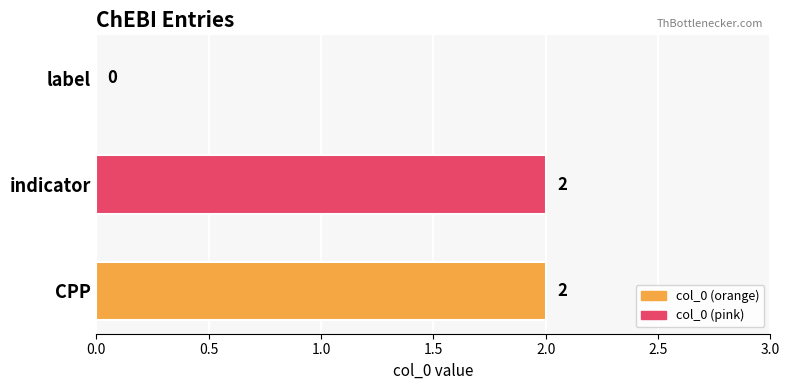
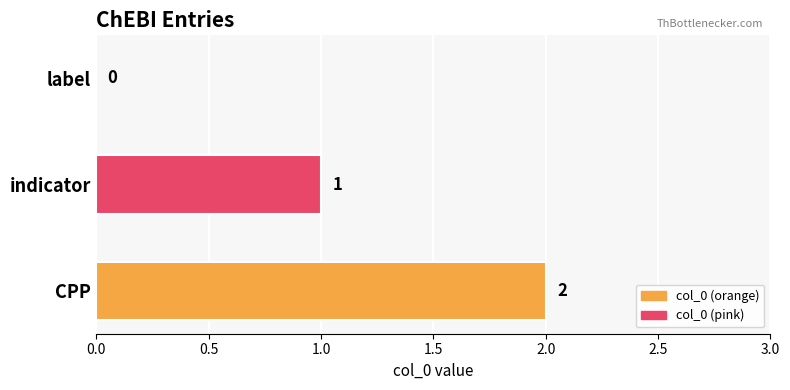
indicator: 2 -> 1
